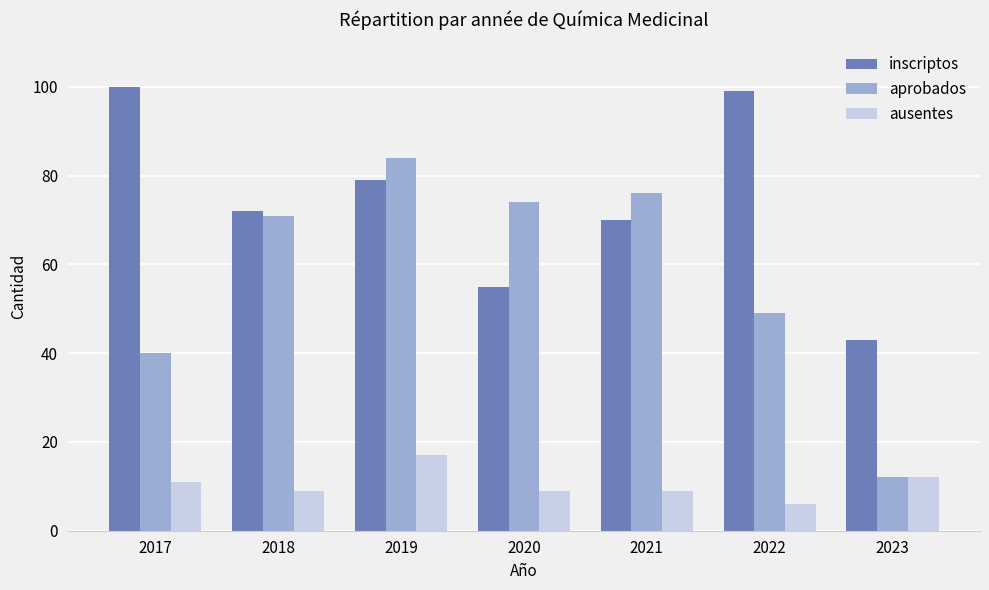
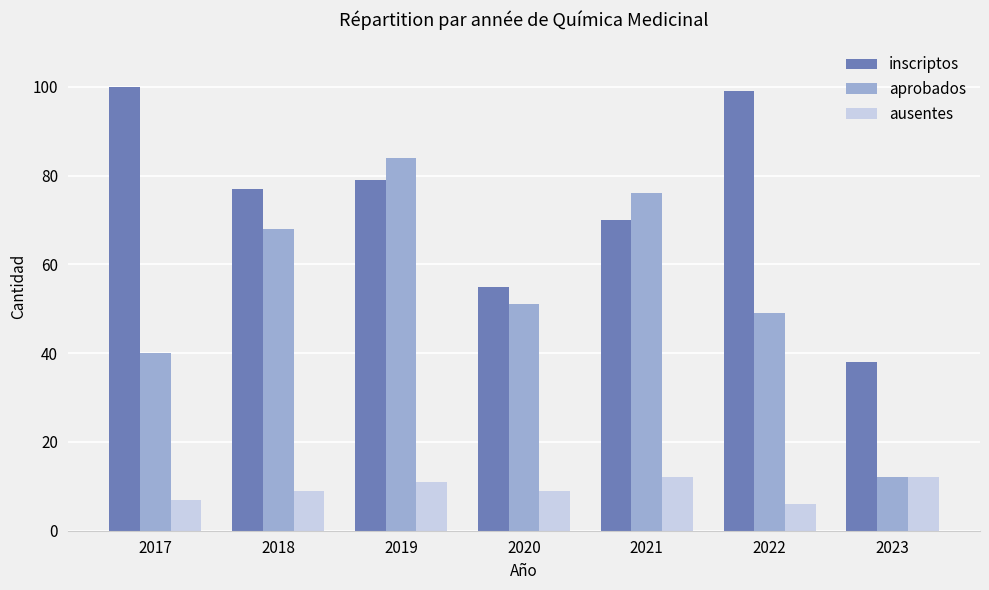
ausentes, 2017: 11 -> 7
inscriptos, 2018: 72 -> 77
aprobados, 2018: 71 -> 68
ausentes, 2019: 17 -> 11
aprobados, 2020: 74 -> 51
ausentes, 2021: 9 -> 12
inscriptos, 2023: 43 -> 38
